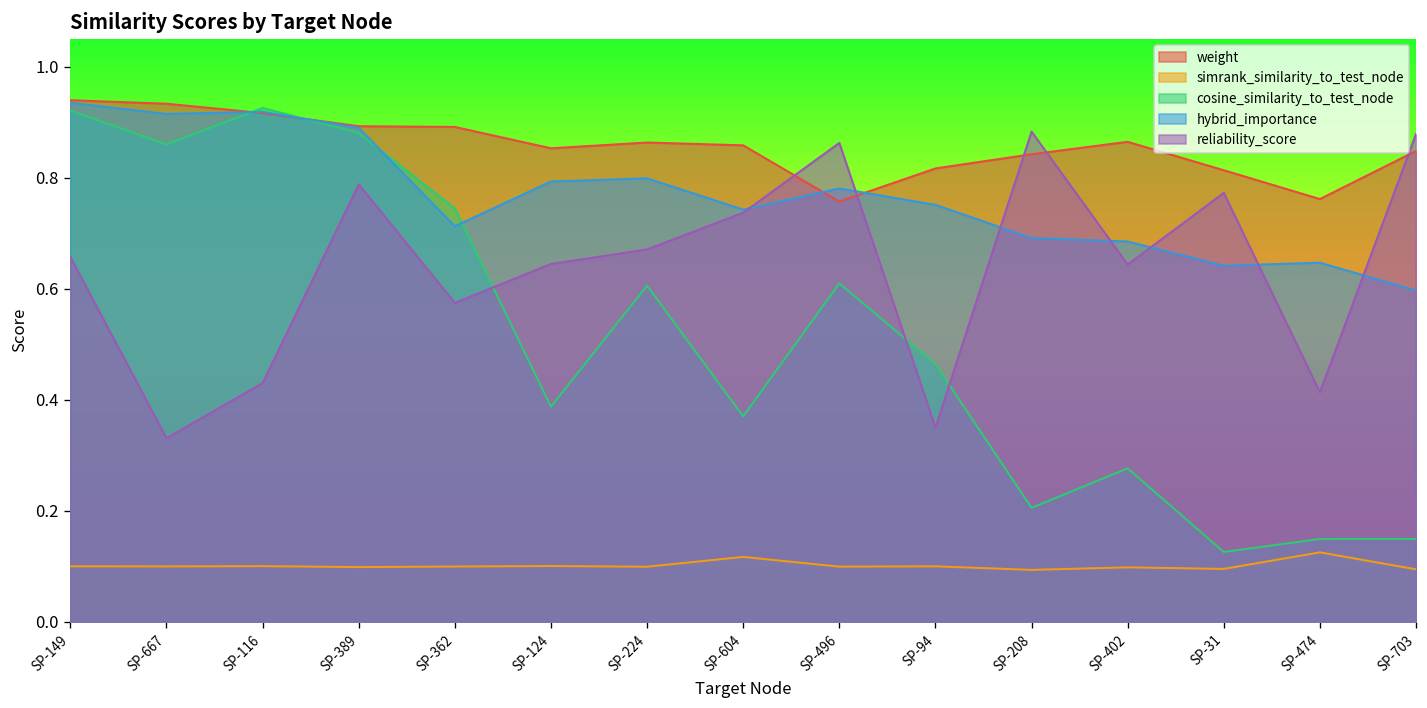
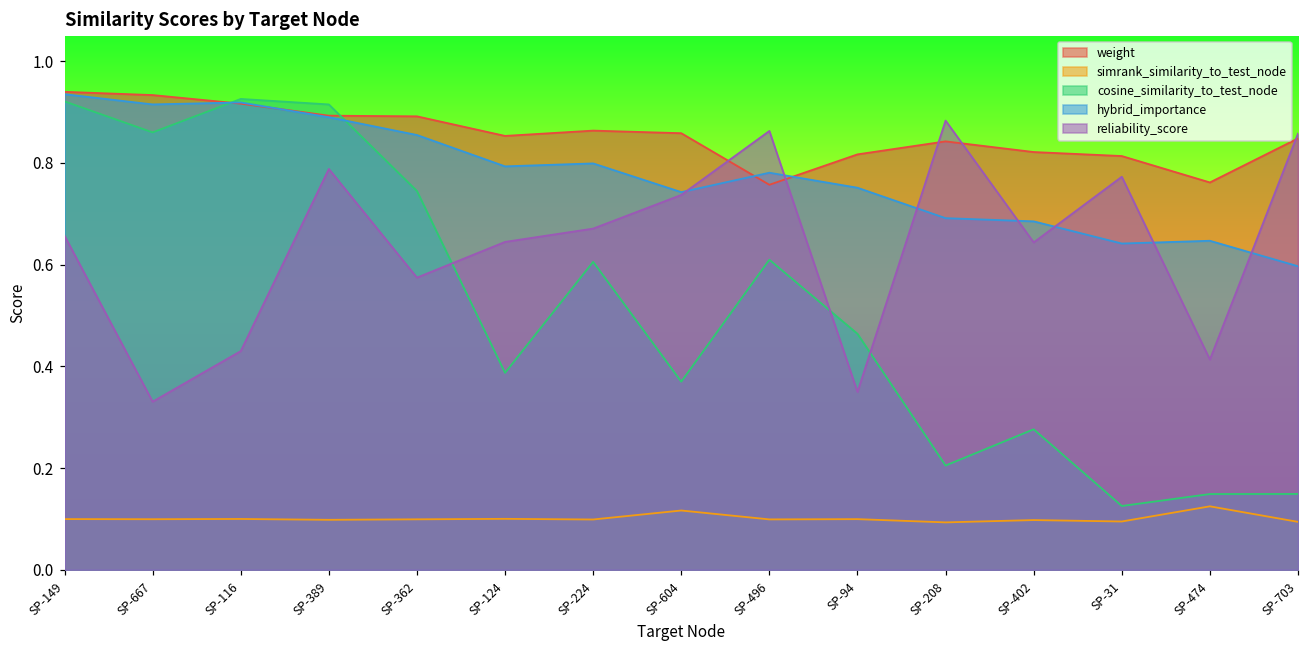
cosine_similarity_to_test_node, SP-389: 0.88 -> 0.91
hybrid_importance, SP-362: 0.71 -> 0.85
weight, SP-402: 0.86 -> 0.82
reliability_score, SP-703: 0.88 -> 0.86
